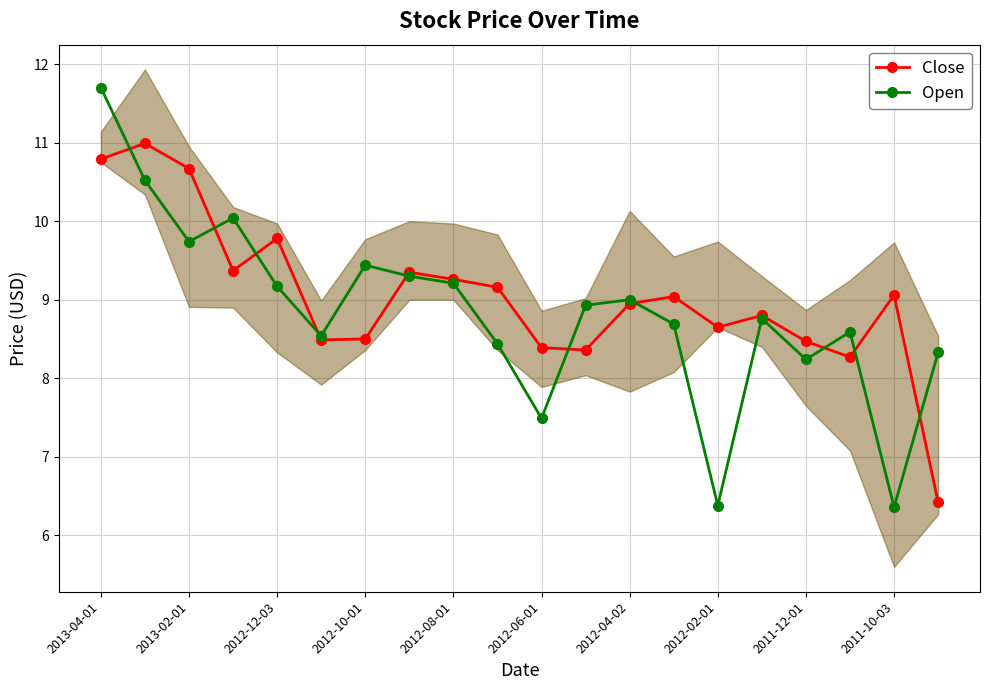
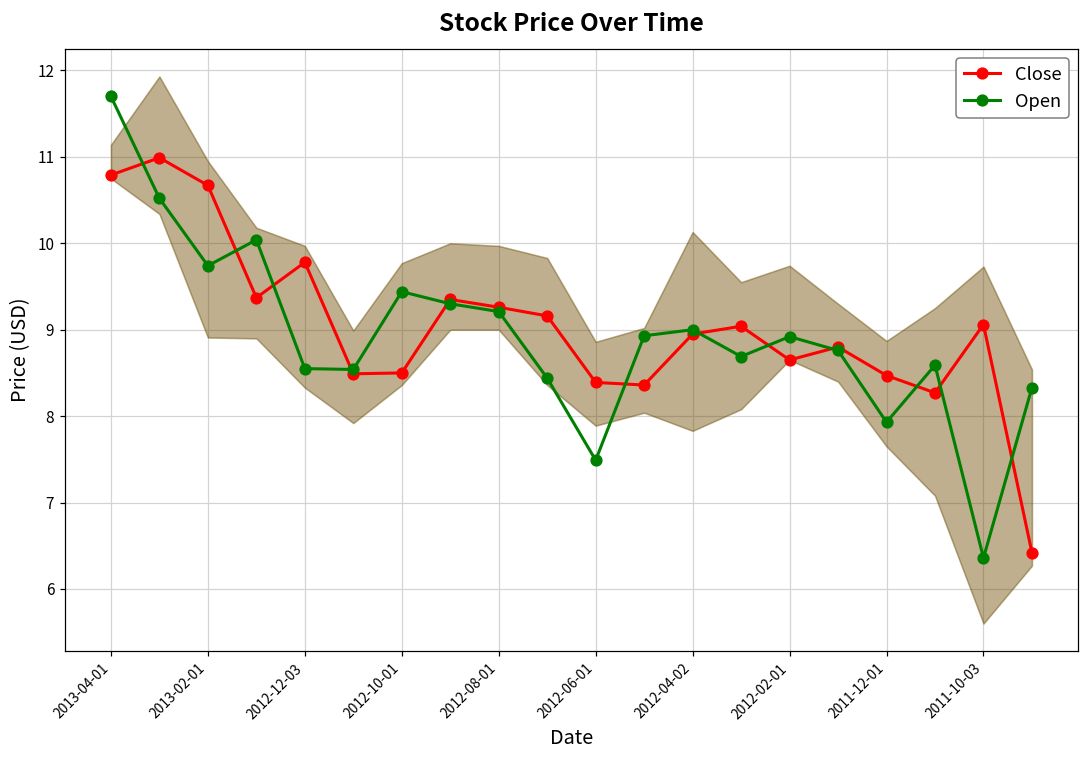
Open, 2012-12-03: 9.2 -> 8.6
Open, 2012-02-01: 6.4 -> 8.9
Open, 2011-12-01: 8.2 -> 7.9
